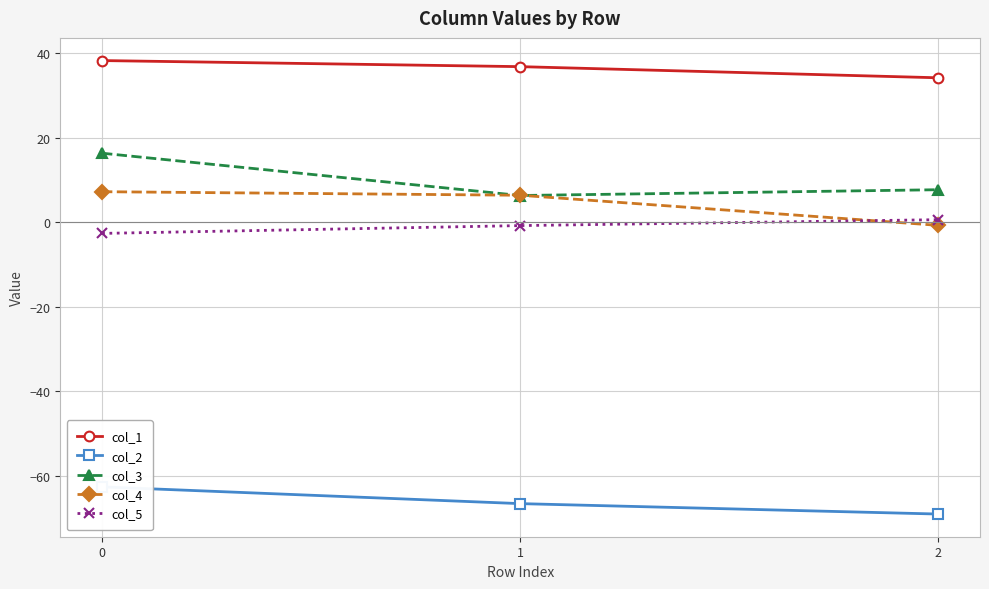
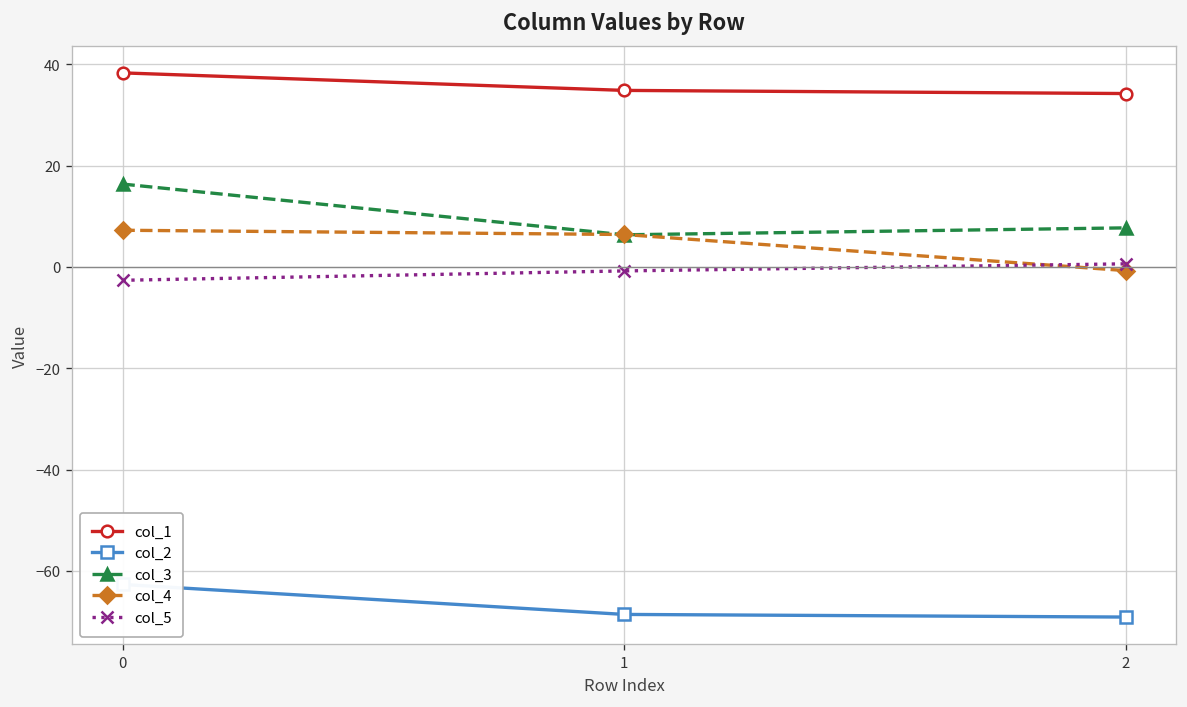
col_1, 1: 37 -> 35
col_2, 1: -67 -> -69
